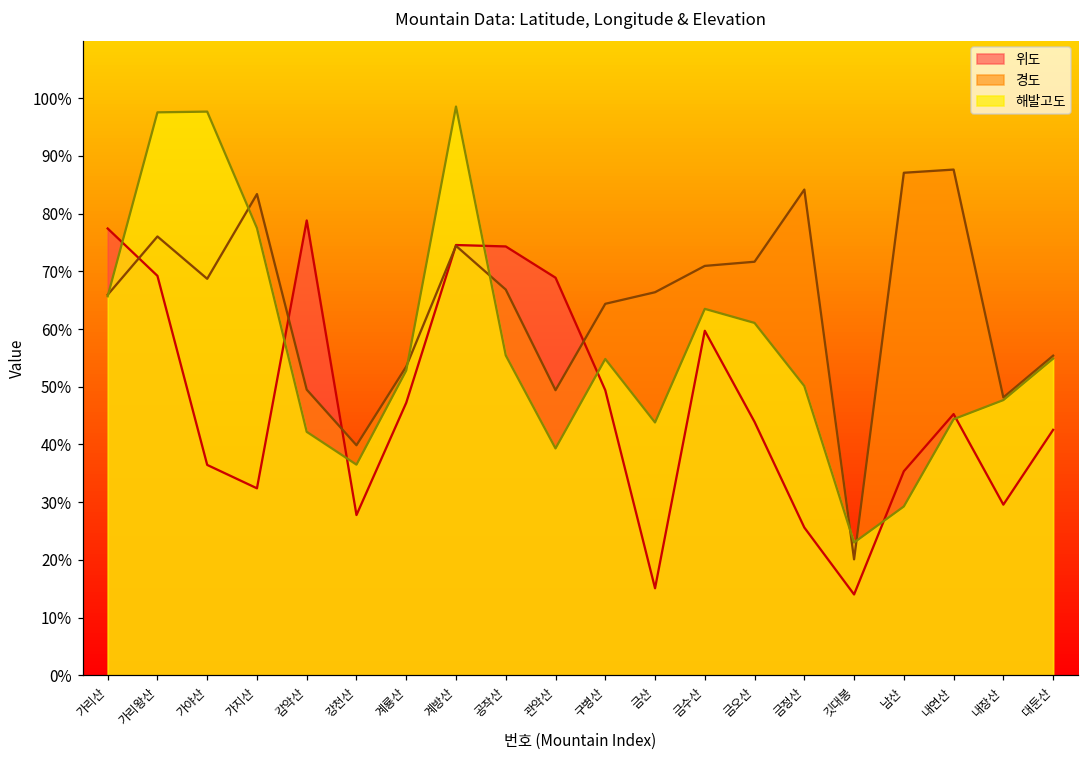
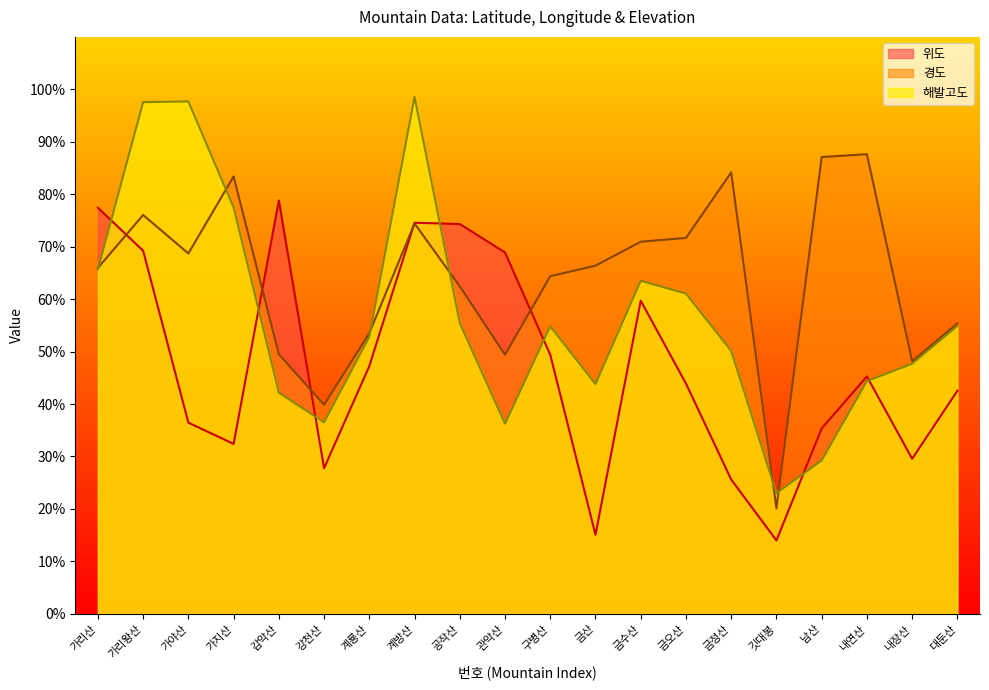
경도, 공작산: 67% -> 62%
해발고도, 관악산: 39% -> 36%
